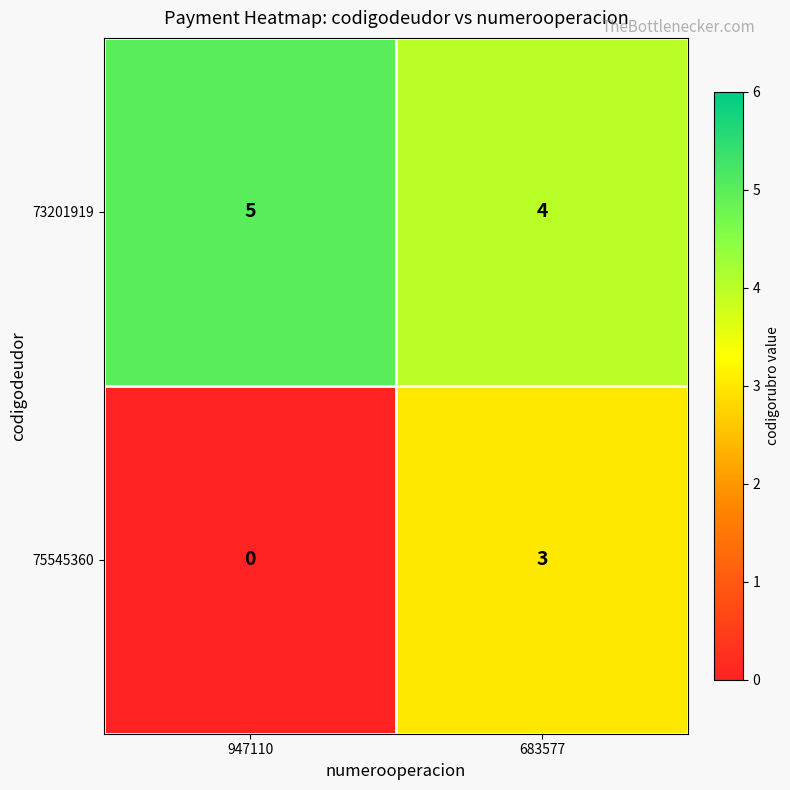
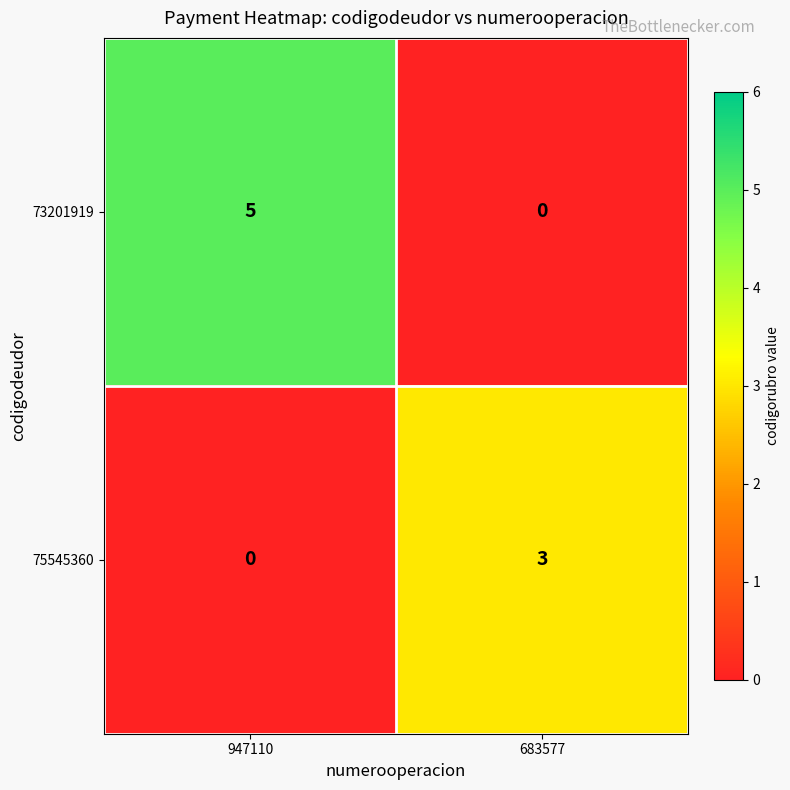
73201919, 683577: 4 -> 0
